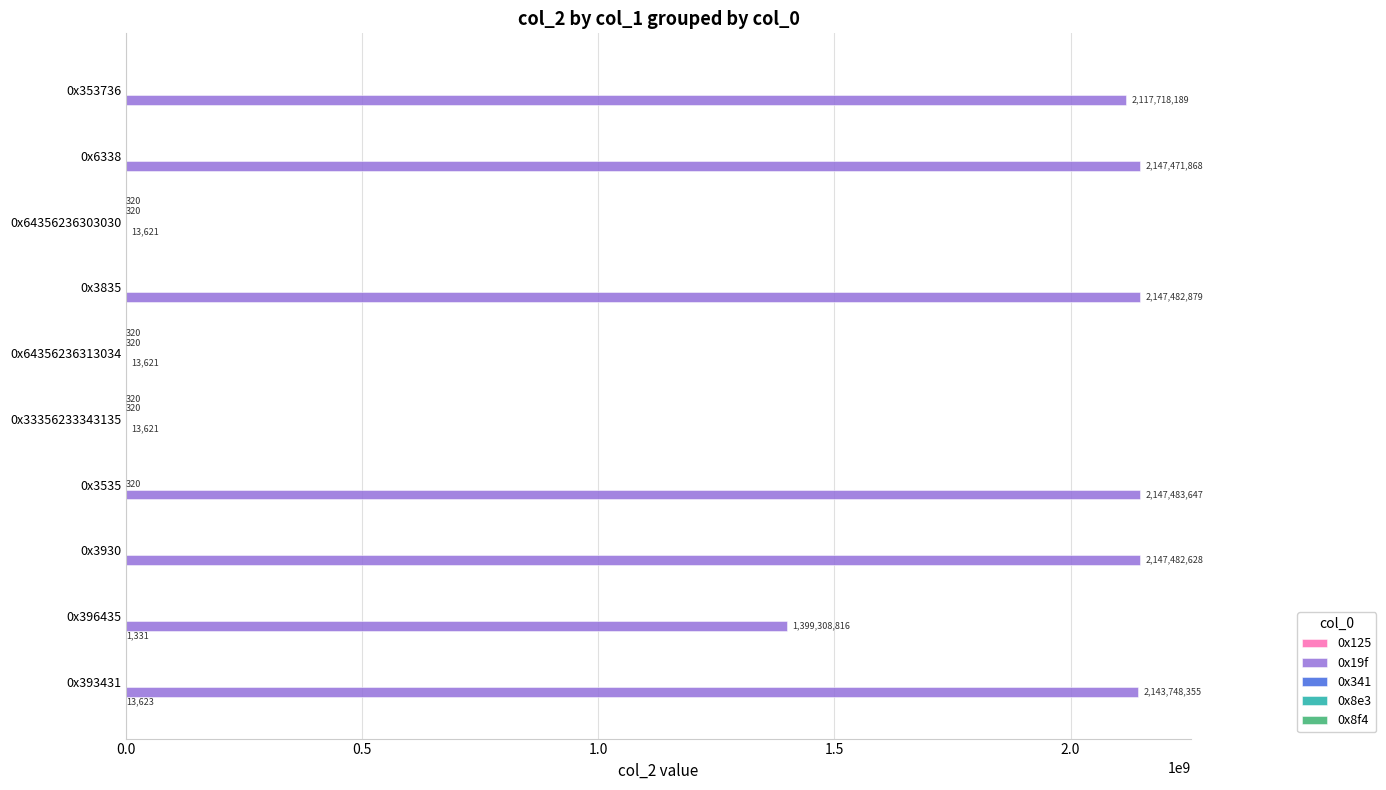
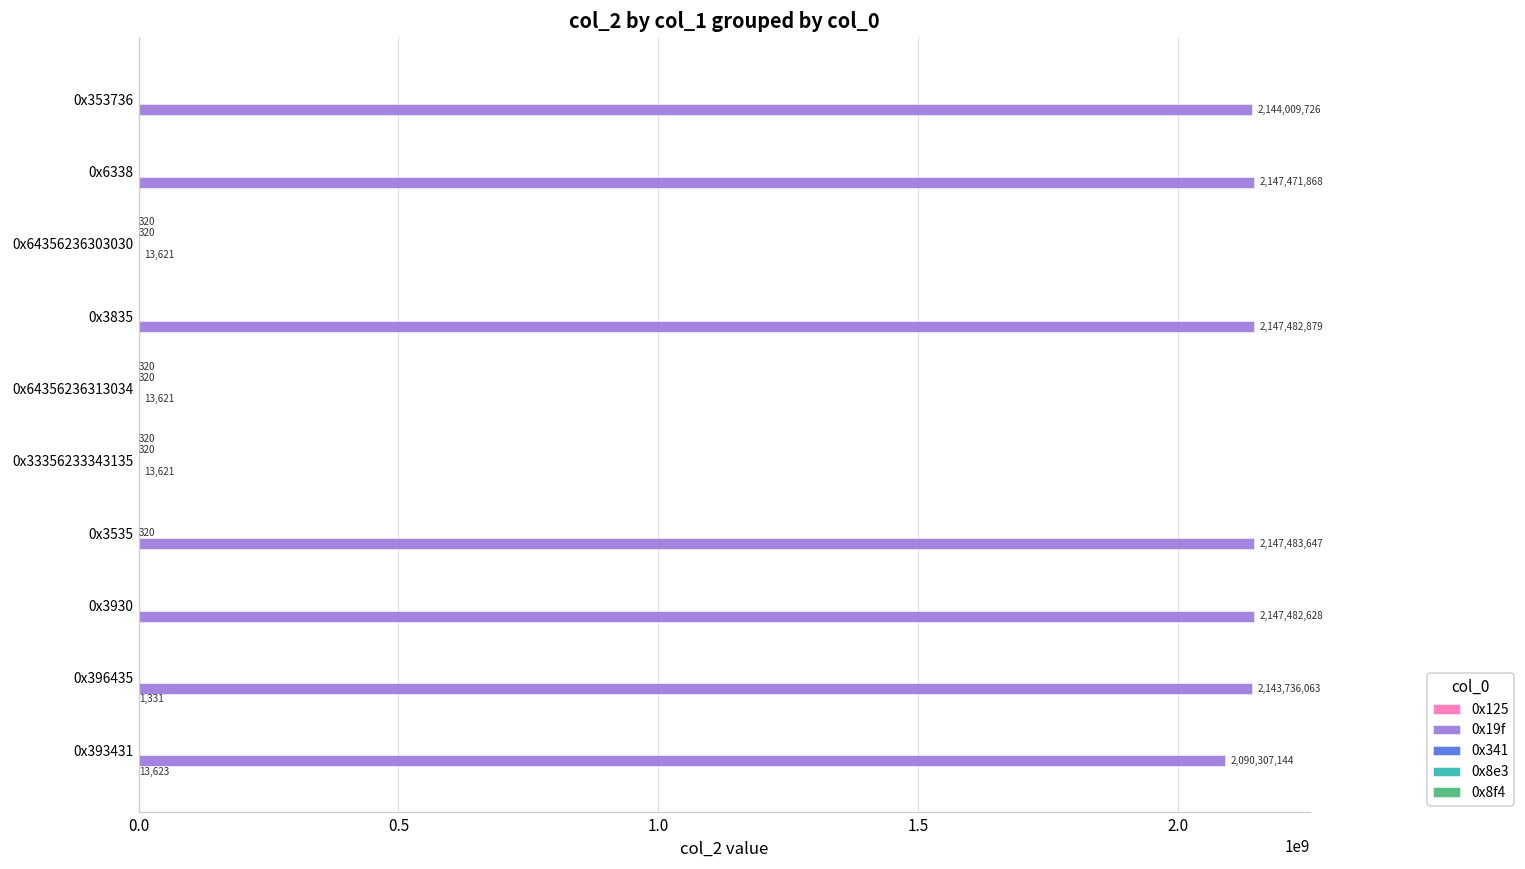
0x19f, 0x353736: 2,117,718,189 -> 2,144,009,726
0x19f, 0x396435: 1,399,308,816 -> 2,143,736,063
0x19f, 0x393431: 2,143,748,355 -> 2,090,307,144
